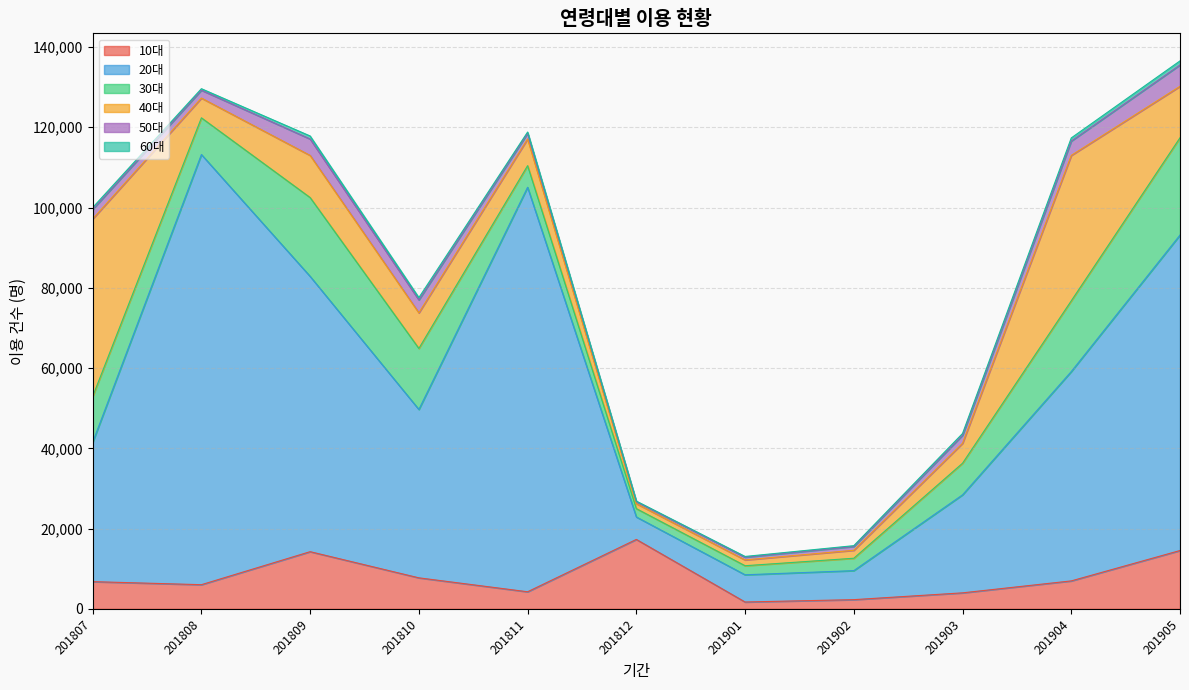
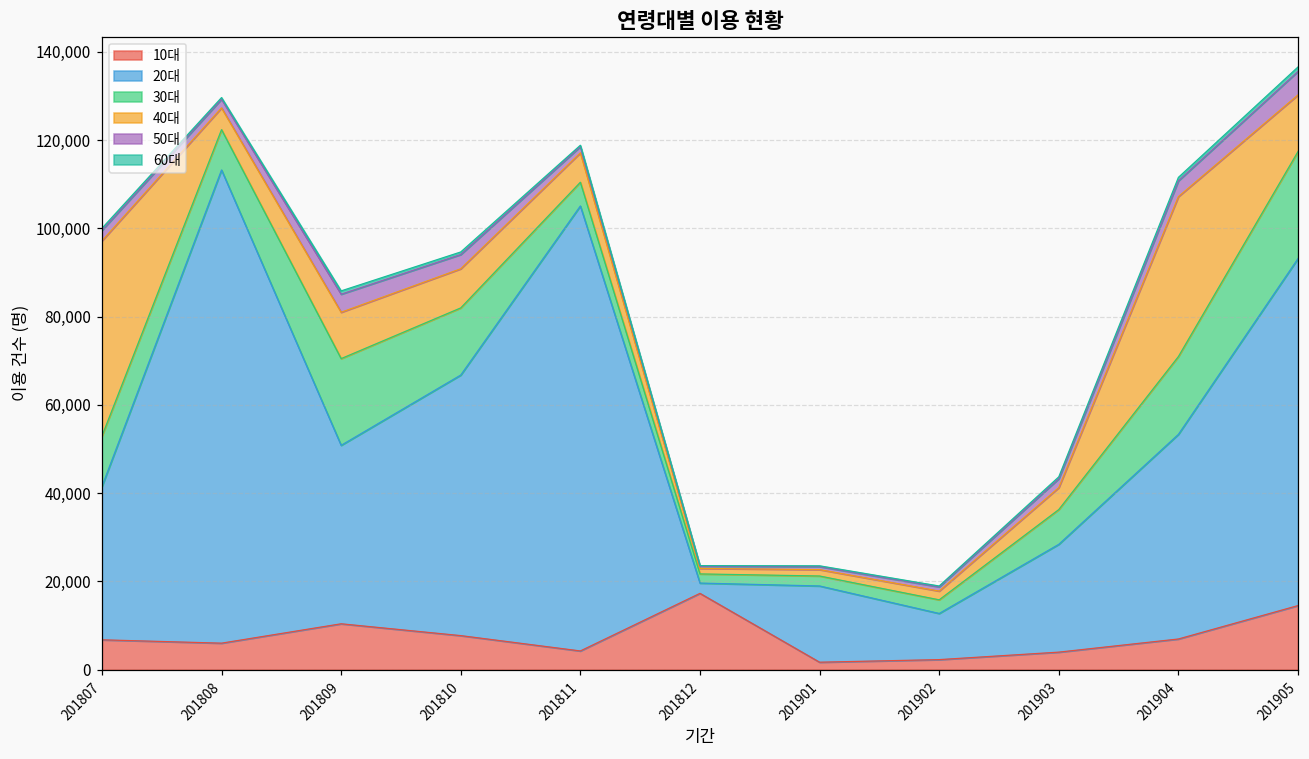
10대, 201809: 14,000 -> 10,000
20대, 201809: 69,000 -> 40,000
20대, 201810: 42,000 -> 59,000
20대, 201812: 6,000 -> 2,000
20대, 201901: 7,000 -> 17,000
20대, 201902: 7,000 -> 10,000
20대, 201904: 52,000 -> 46,000
